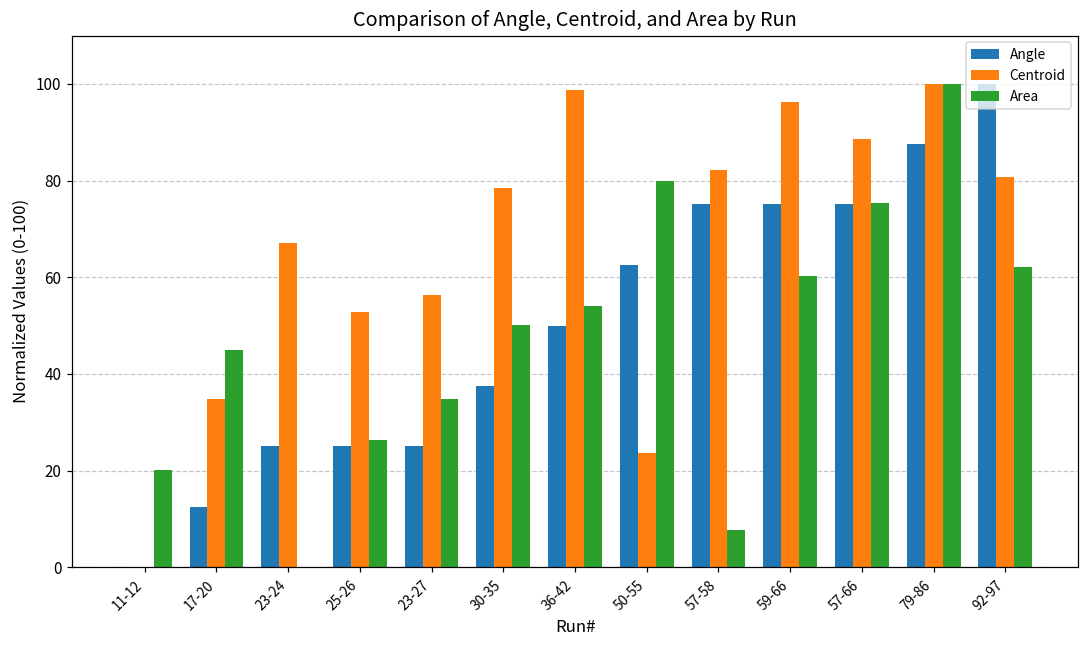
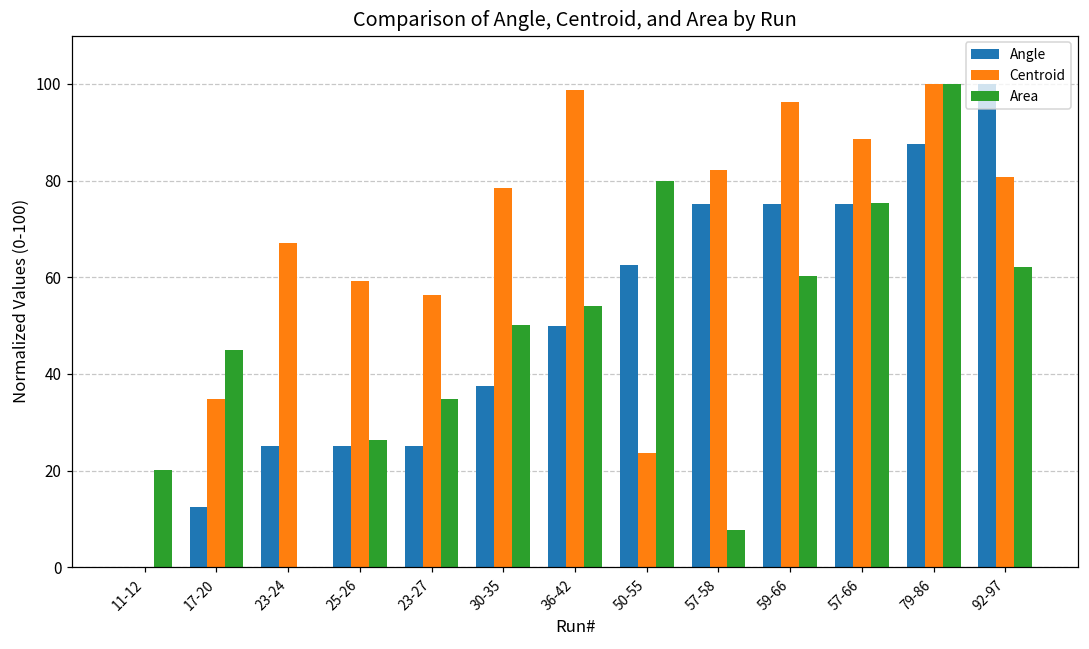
Centroid, 25-26: 53 -> 59
